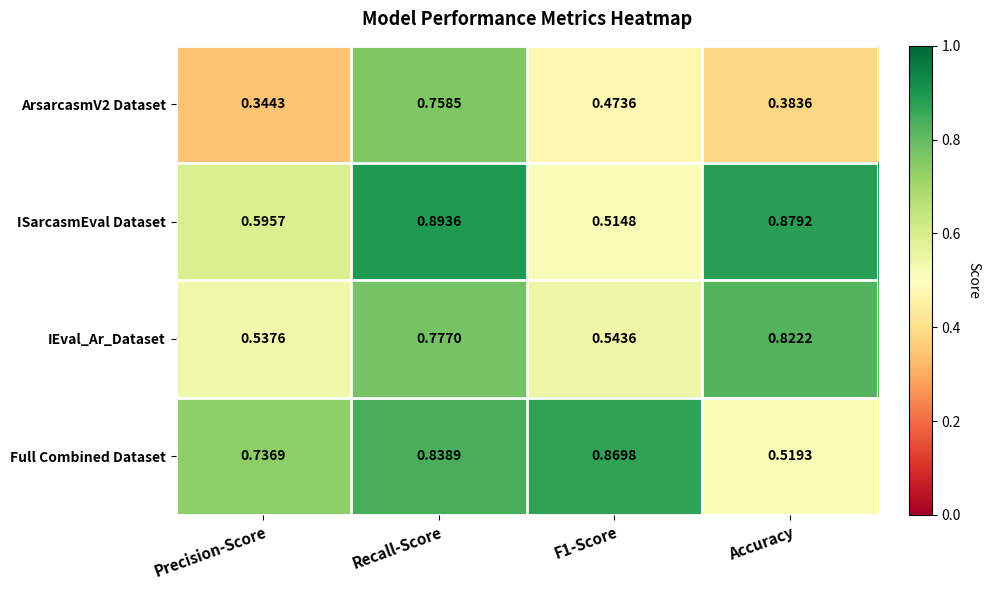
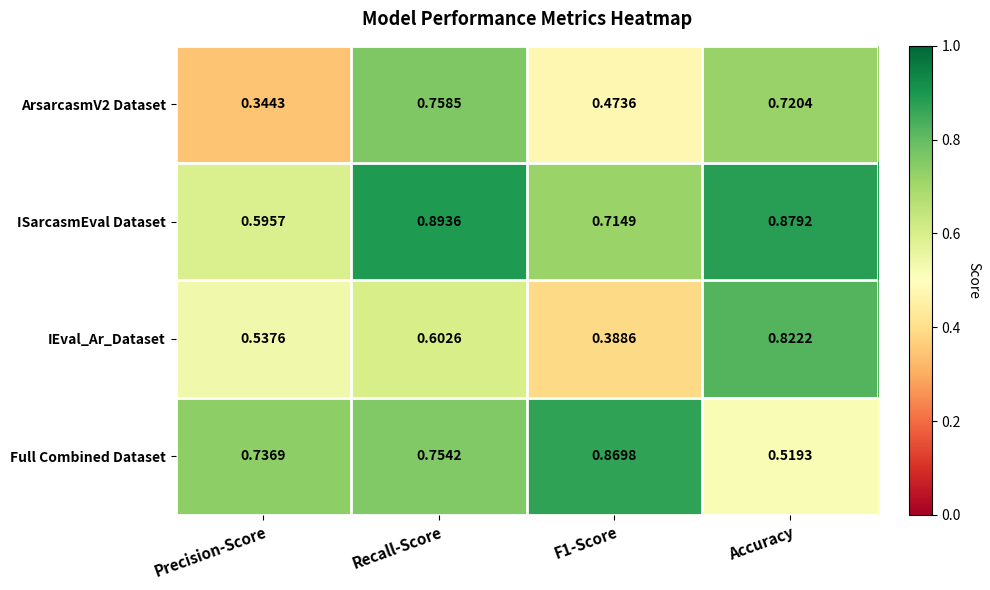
ArsarcasmV2 Dataset, Accuracy: 0.3836 -> 0.7204
ISarcasmEval Dataset, F1-Score: 0.5148 -> 0.7149
IEval_Ar_Dataset, Recall-Score: 0.7770 -> 0.6026
IEval_Ar_Dataset, F1-Score: 0.5436 -> 0.3886
Full Combined Dataset, Recall-Score: 0.8389 -> 0.7542
